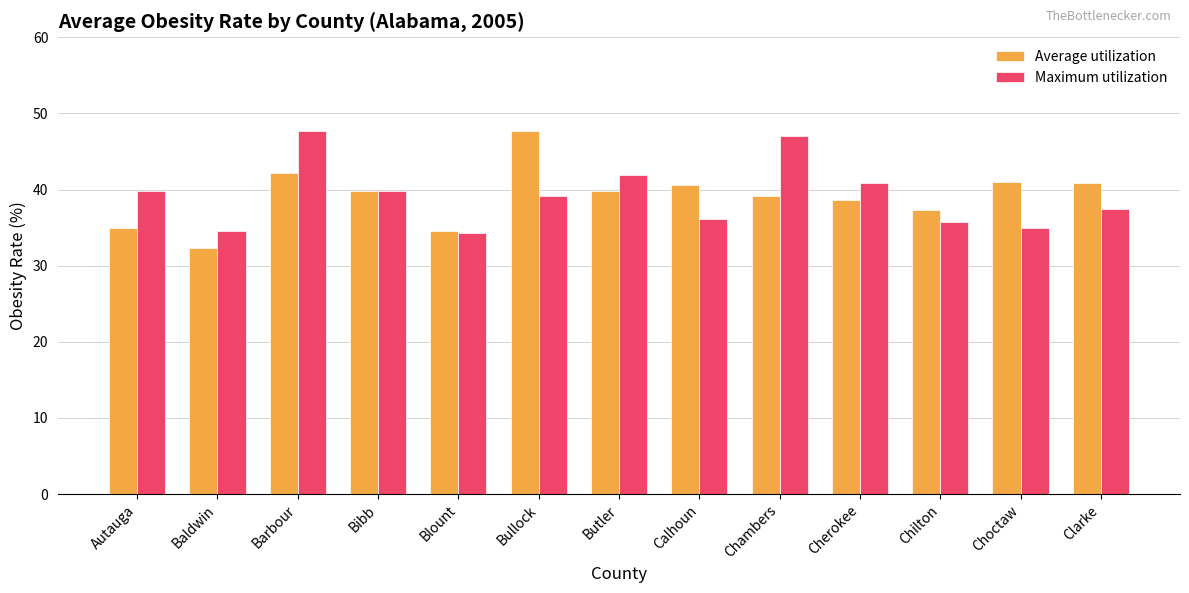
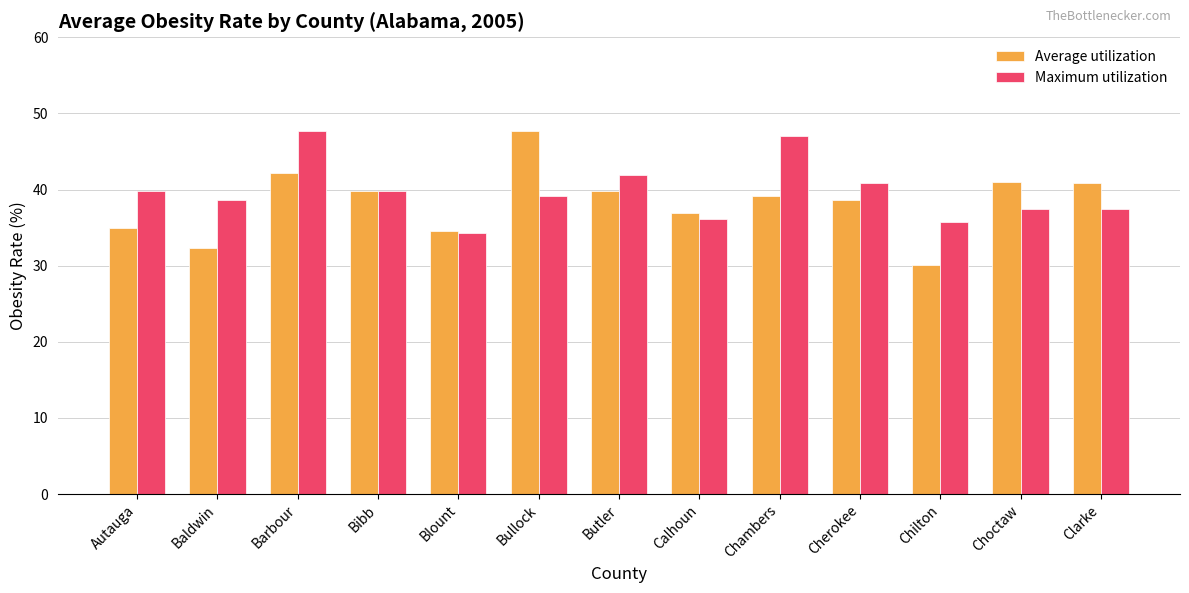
Maximum utilization, Baldwin: 35 -> 39
Average utilization, Calhoun: 41 -> 37
Average utilization, Chilton: 37 -> 30
Maximum utilization, Choctaw: 35 -> 37
